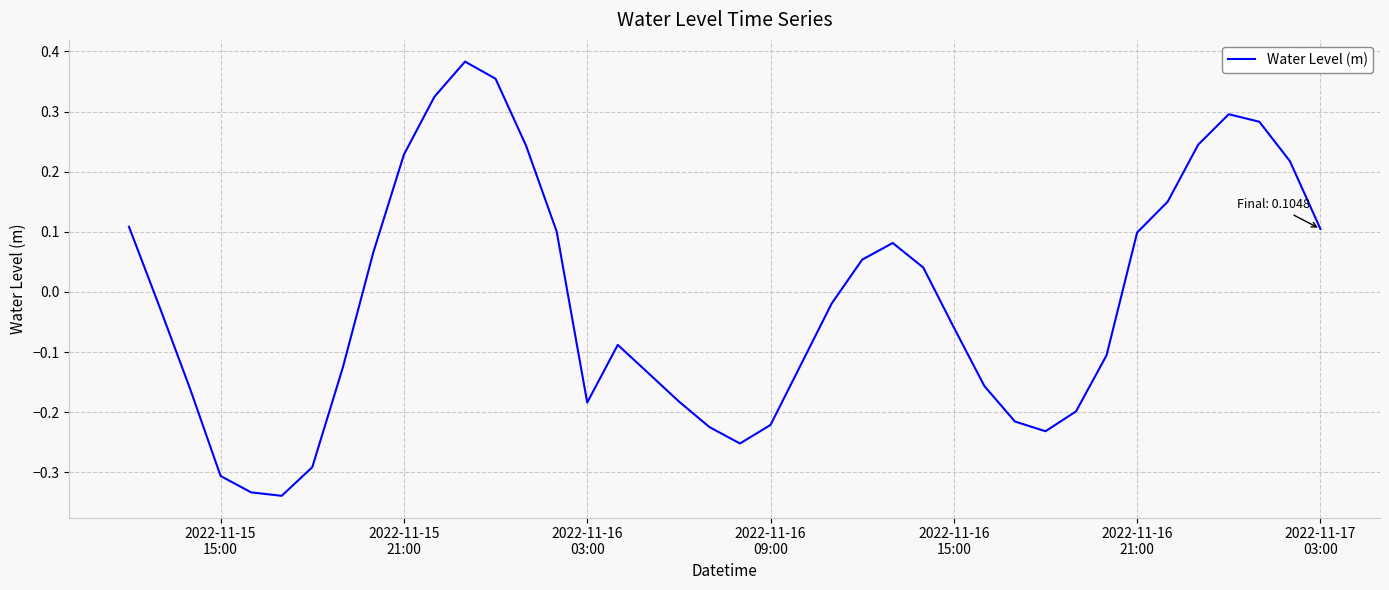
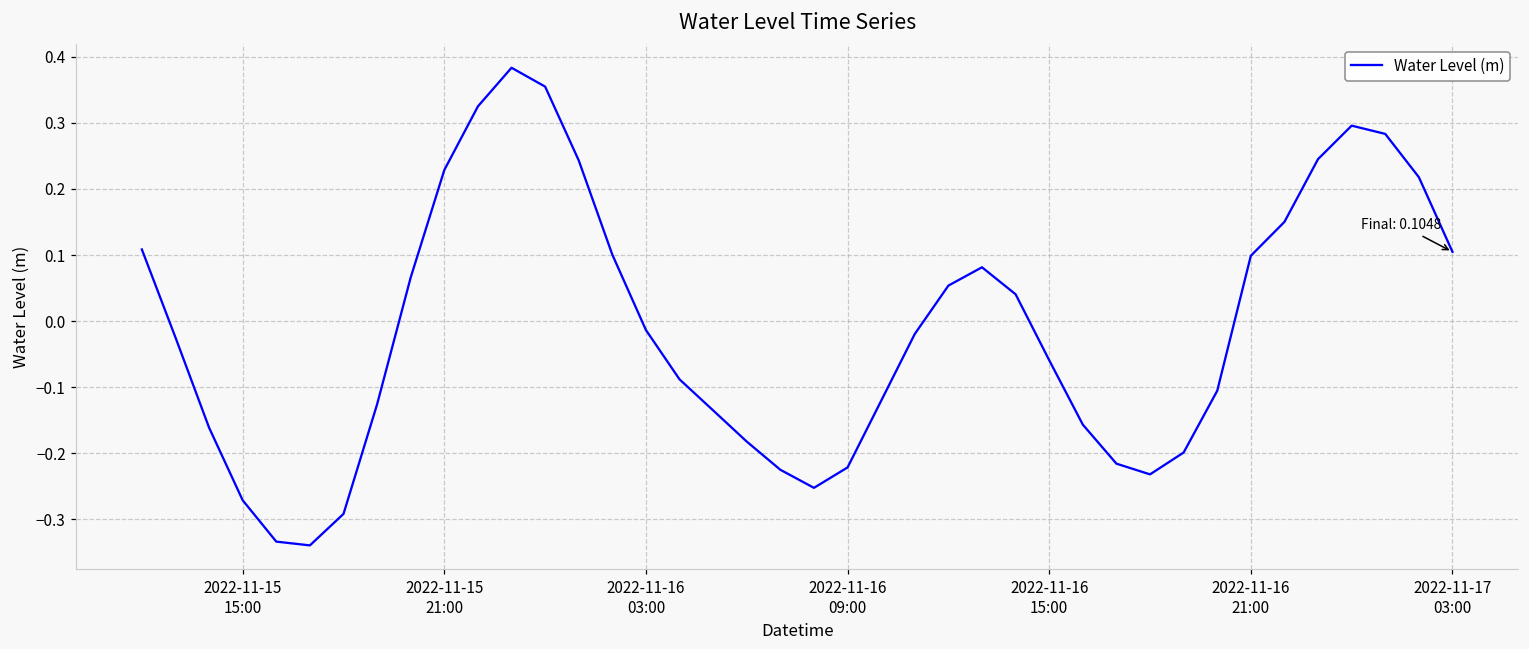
2022-11-15 15:00: -0.31 -> -0.27
2022-11-16 03:00: -0.18 -> -0.01
